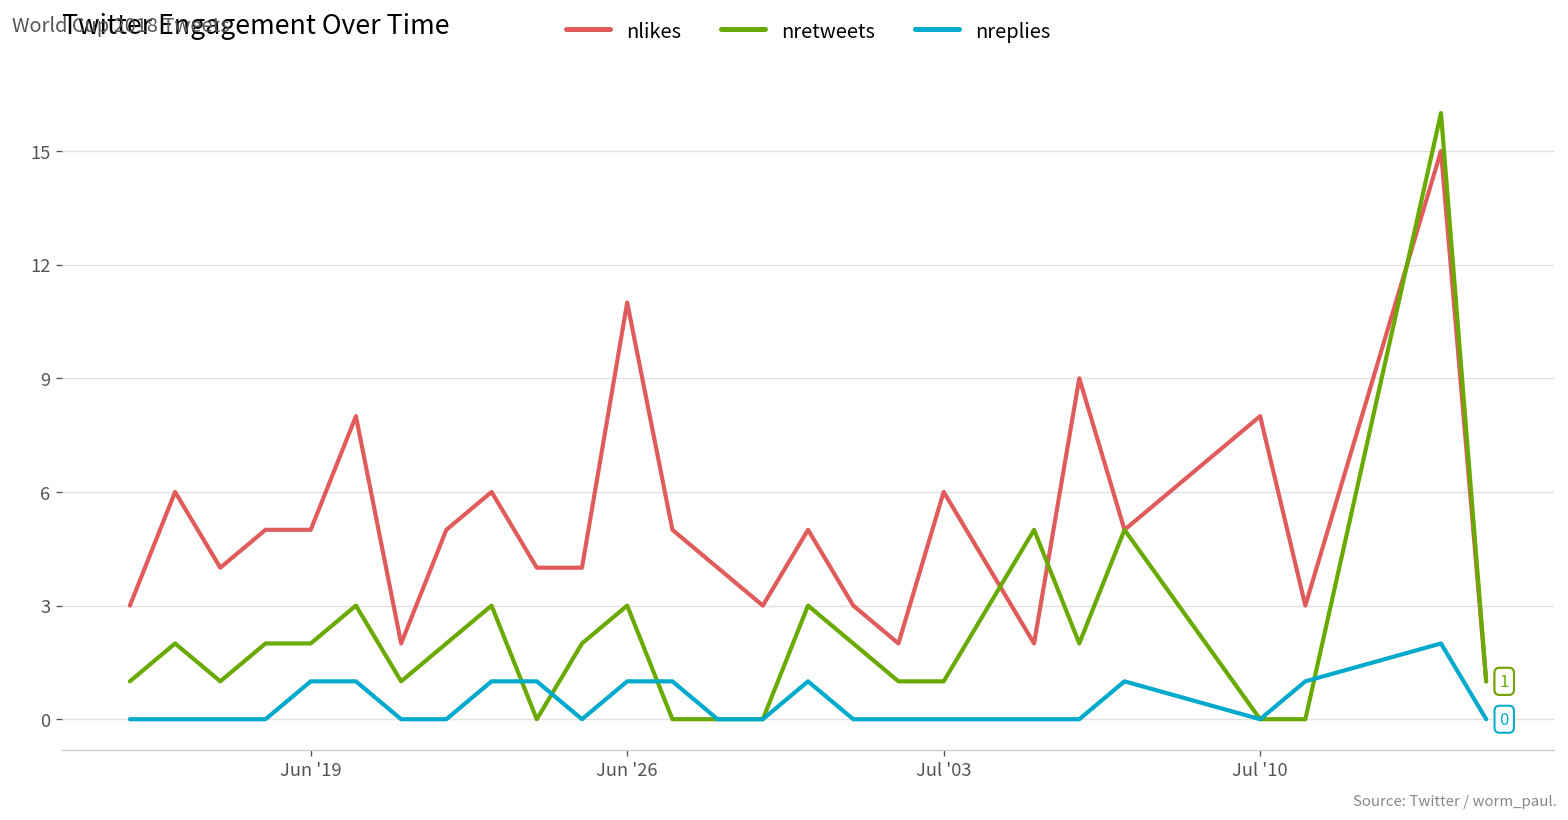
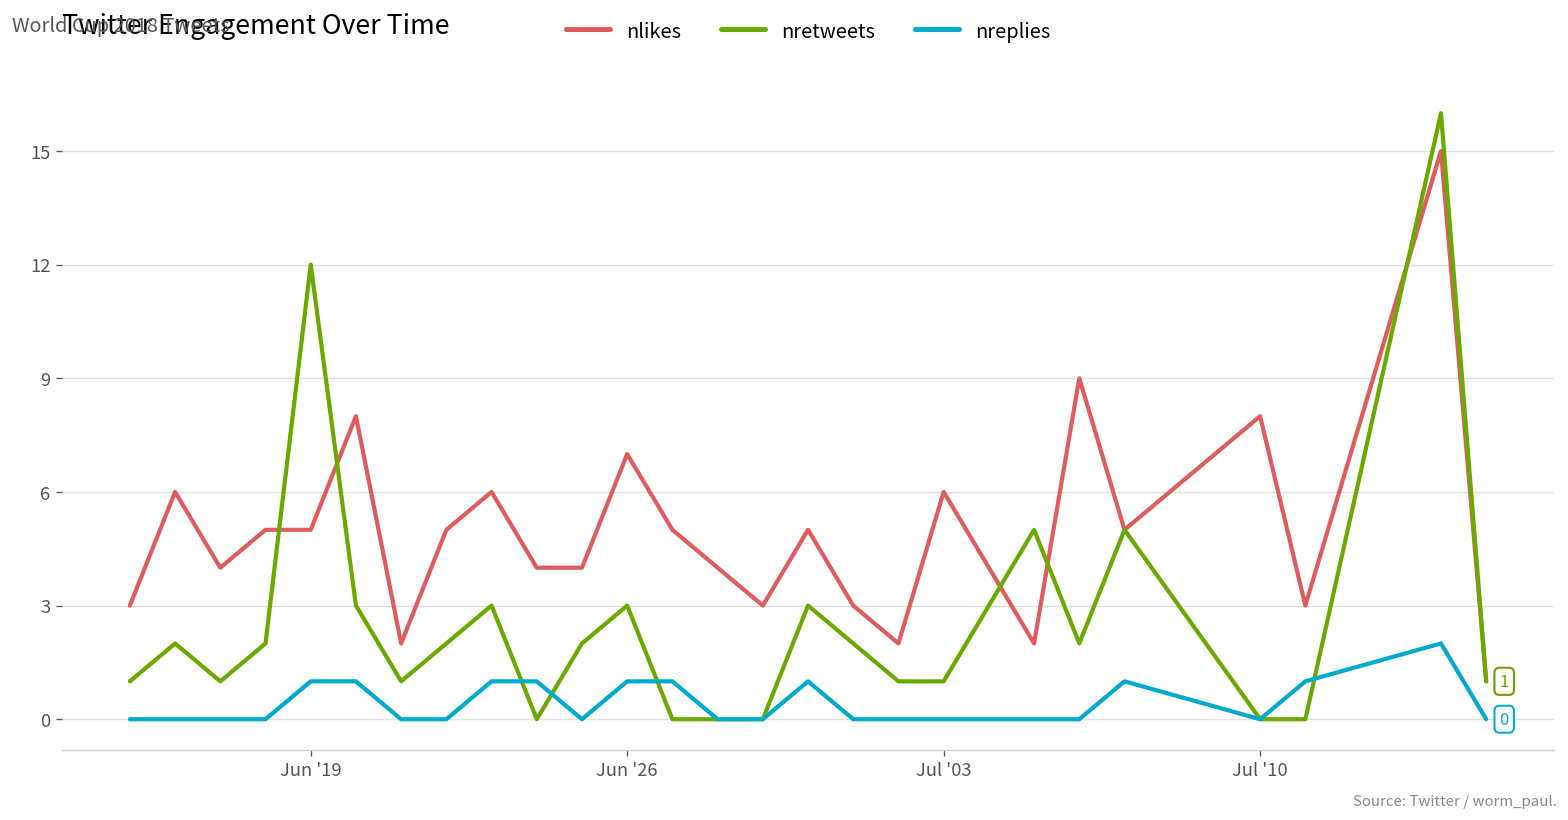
nretweets, Jun '19: 2 -> 12
nlikes, Jun '26: 11 -> 7
